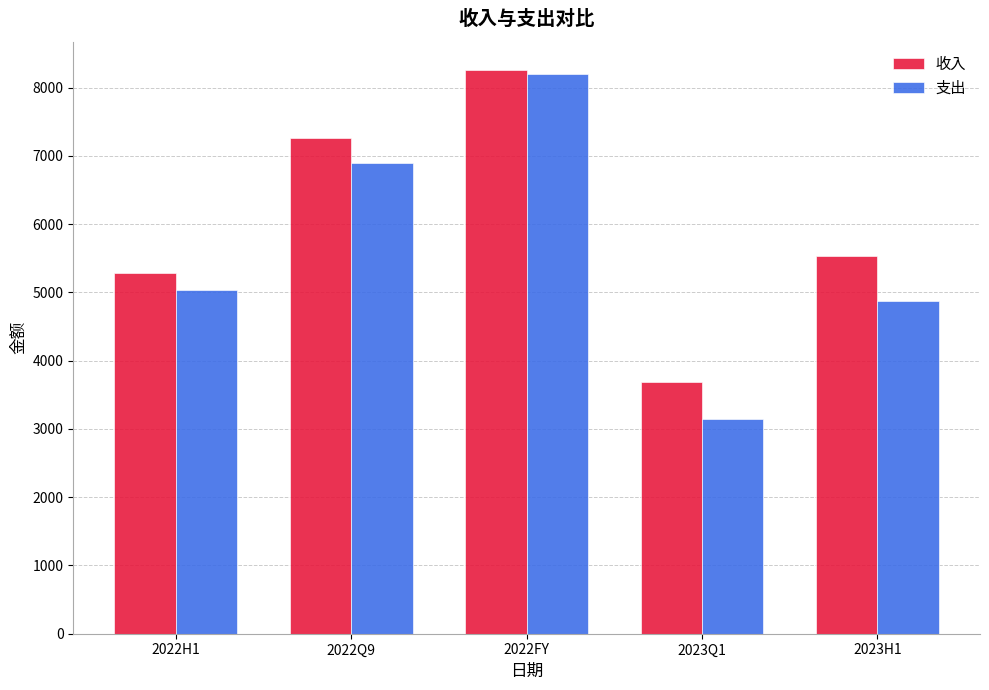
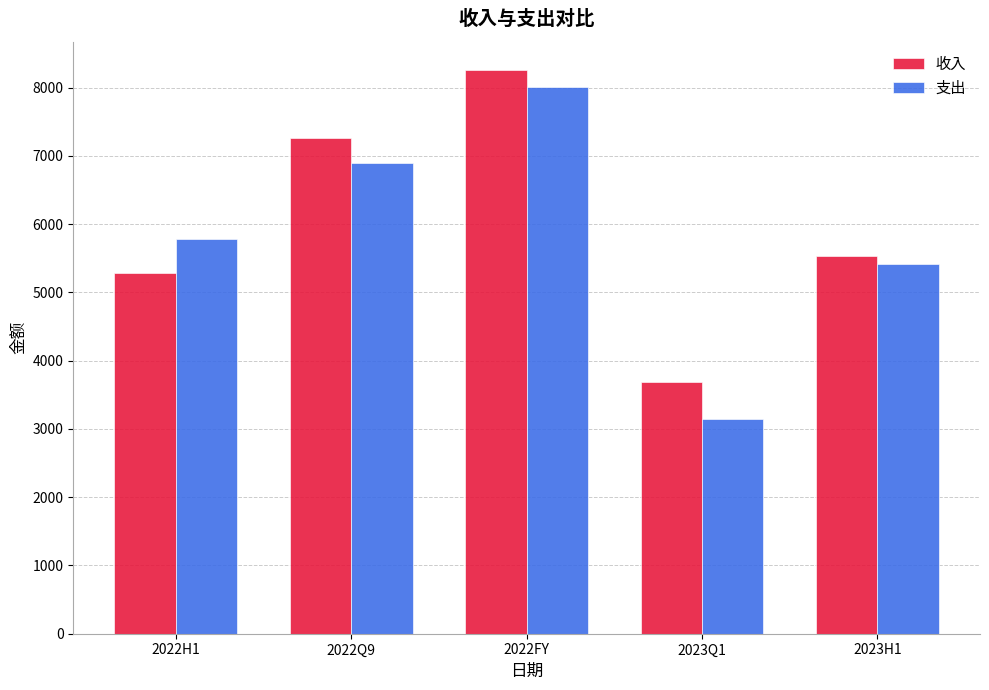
支出, 2022H1: 5000 -> 5800
支出, 2022FY: 8200 -> 8000
支出, 2023H1: 4900 -> 5400
